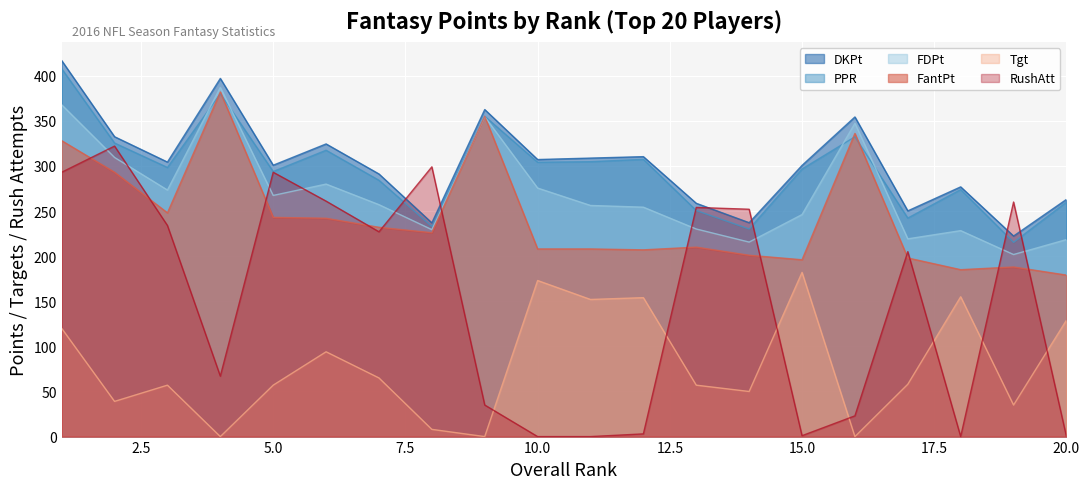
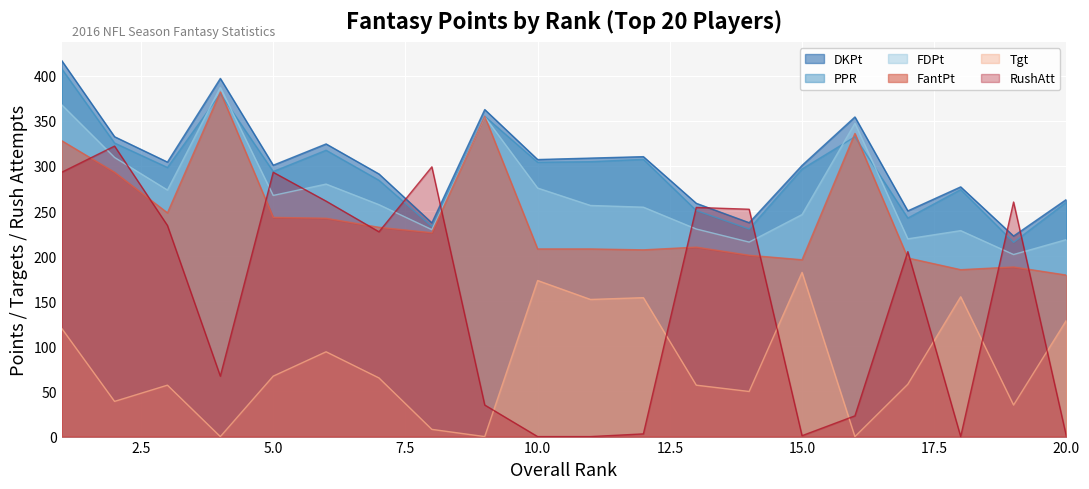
Tgt, 5.0: 60 -> 70
